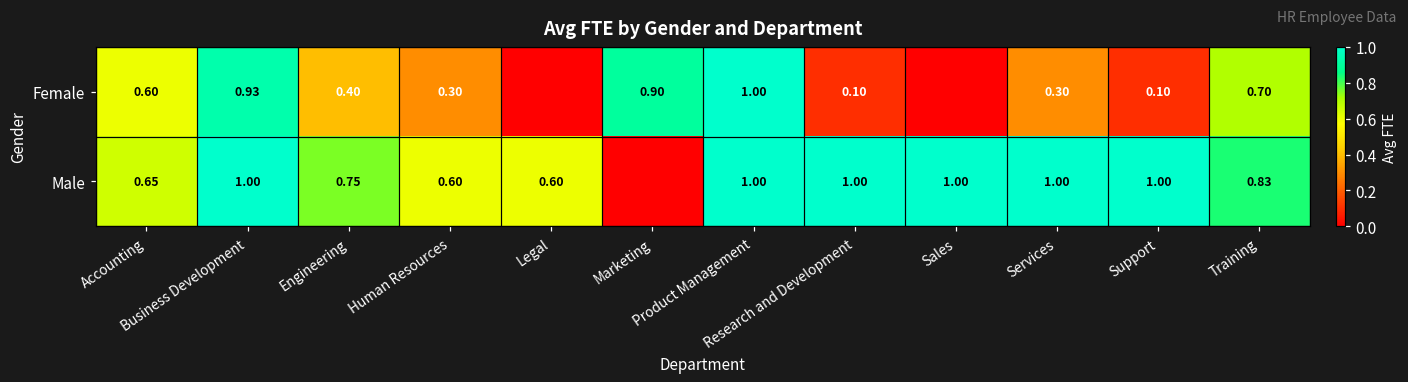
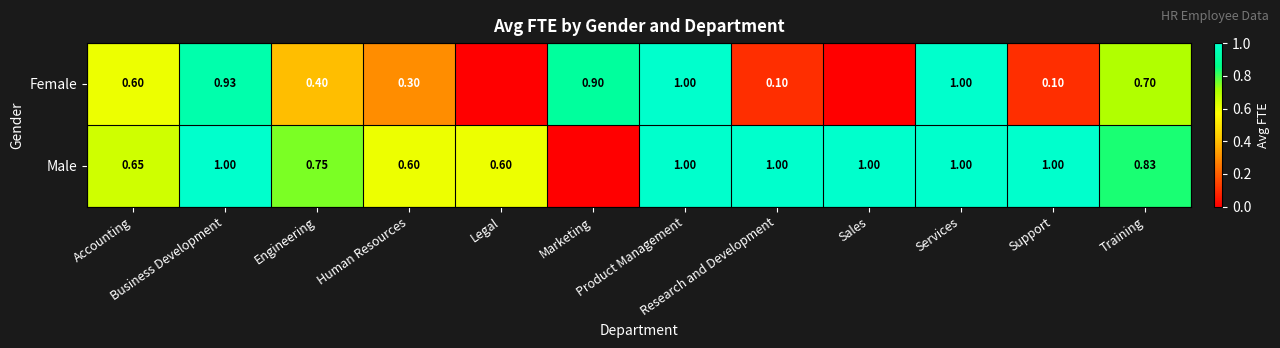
Female, Services: 0.30 -> 1.00
